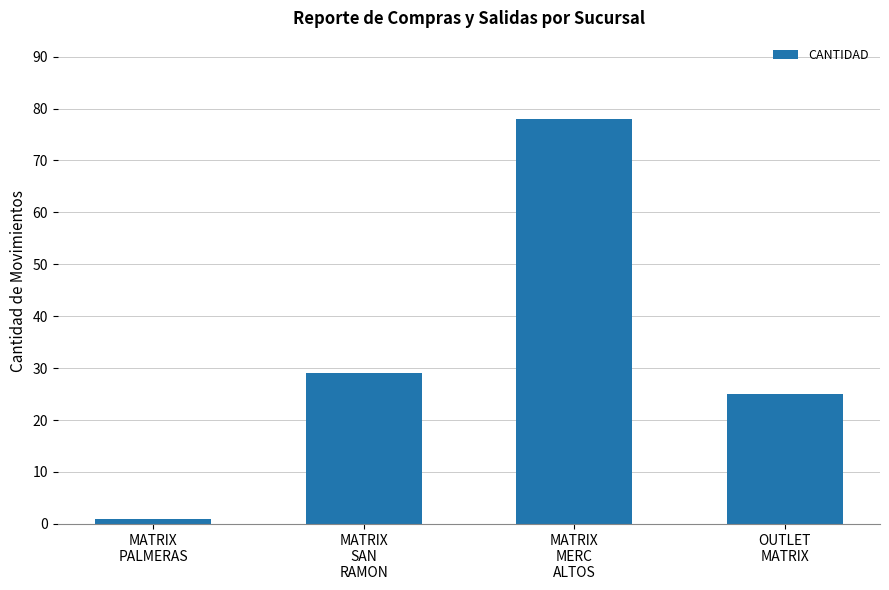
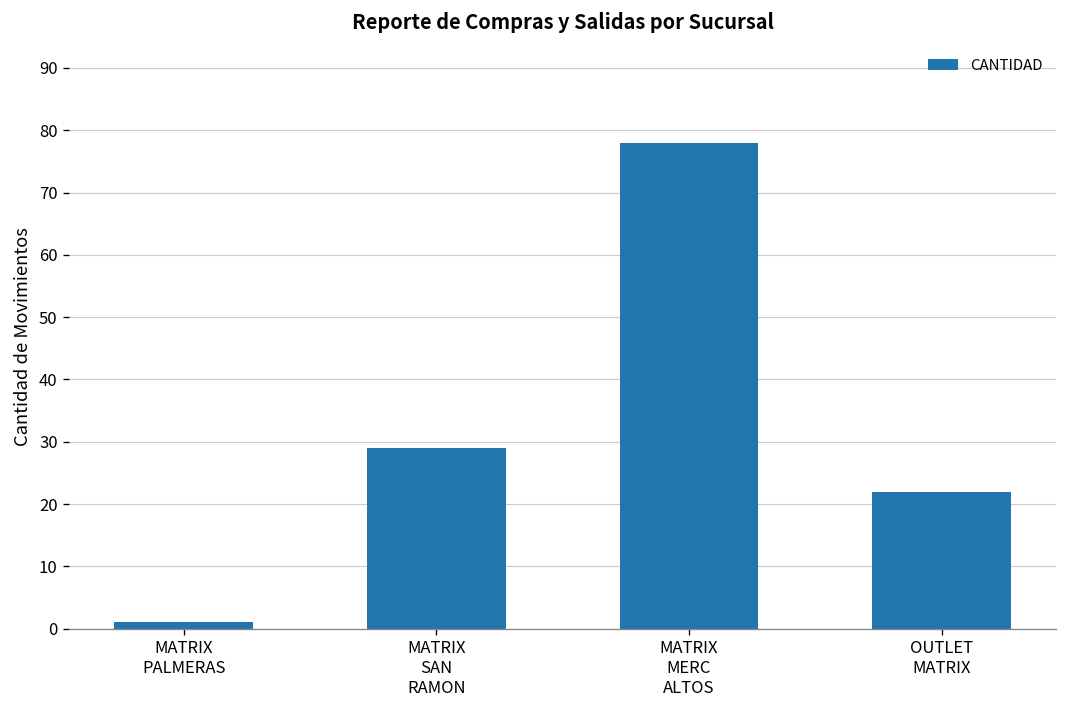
OUTLET MATRIX: 25 -> 22
